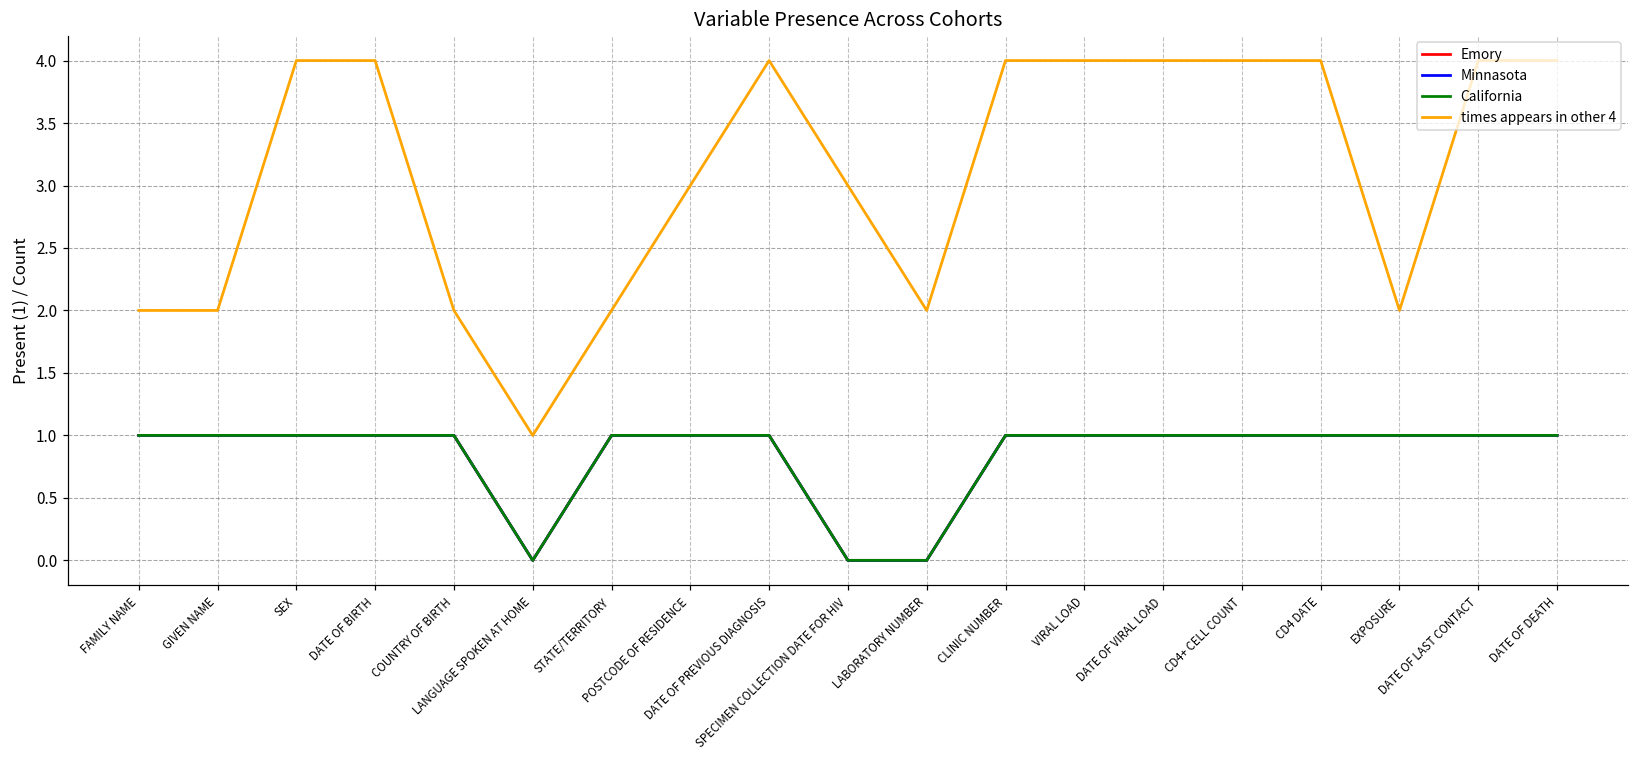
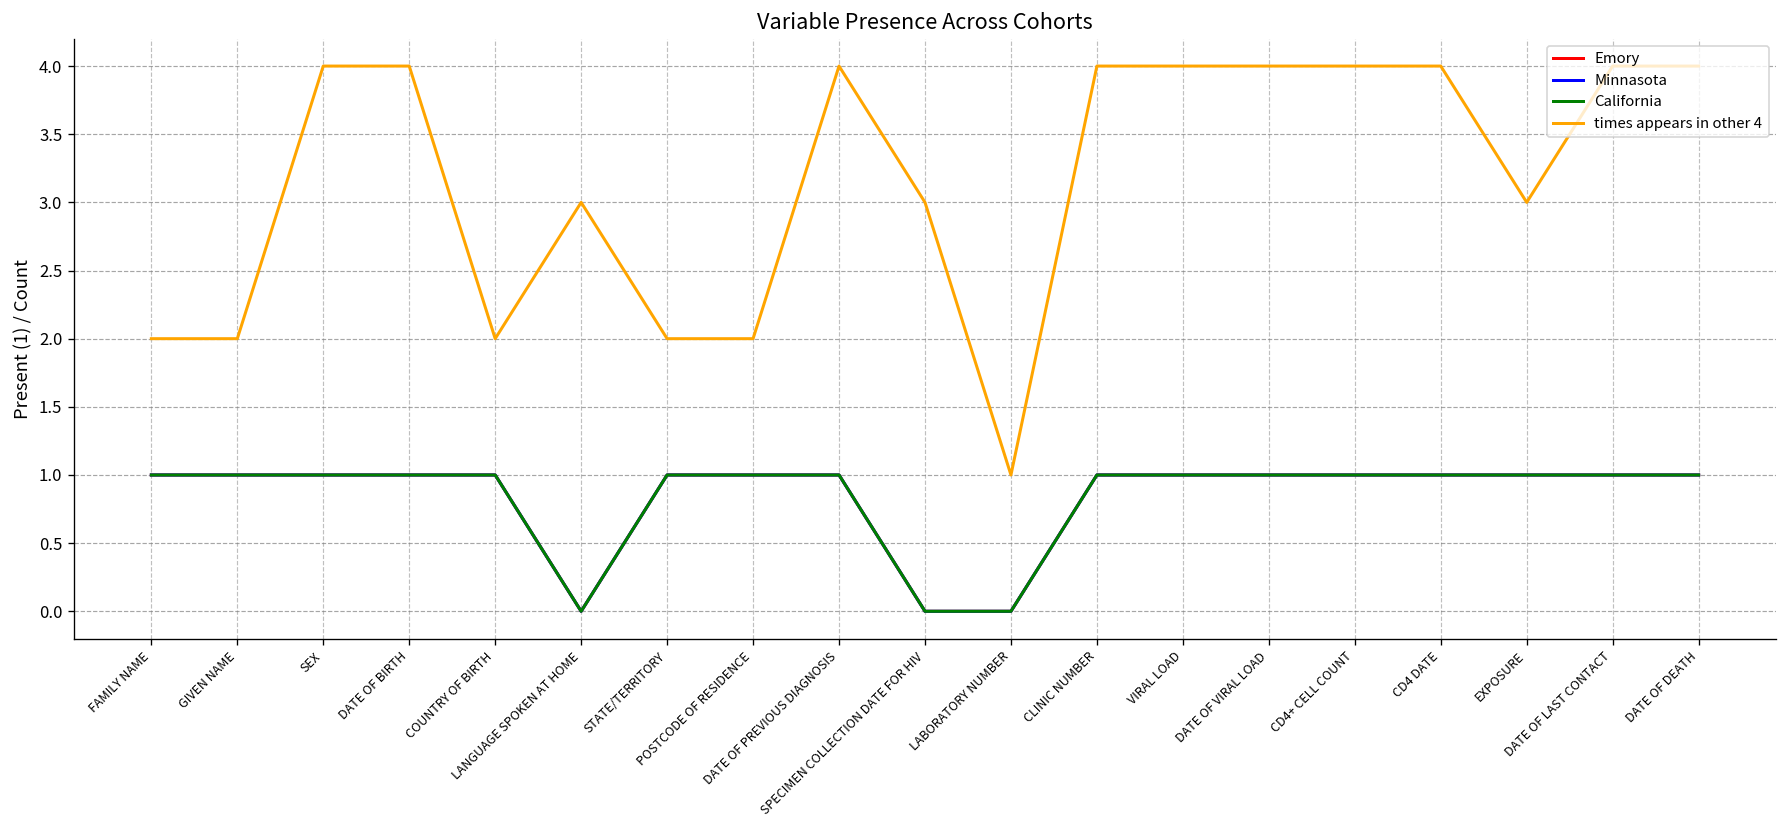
times appears in other 4, LANGUAGE SPOKEN AT HOME: 1 -> 3
times appears in other 4, POSTCODE OF RESIDENCE: 3 -> 2
times appears in other 4, LABORATORY NUMBER: 2 -> 1
times appears in other 4, EXPOSURE: 2 -> 3
